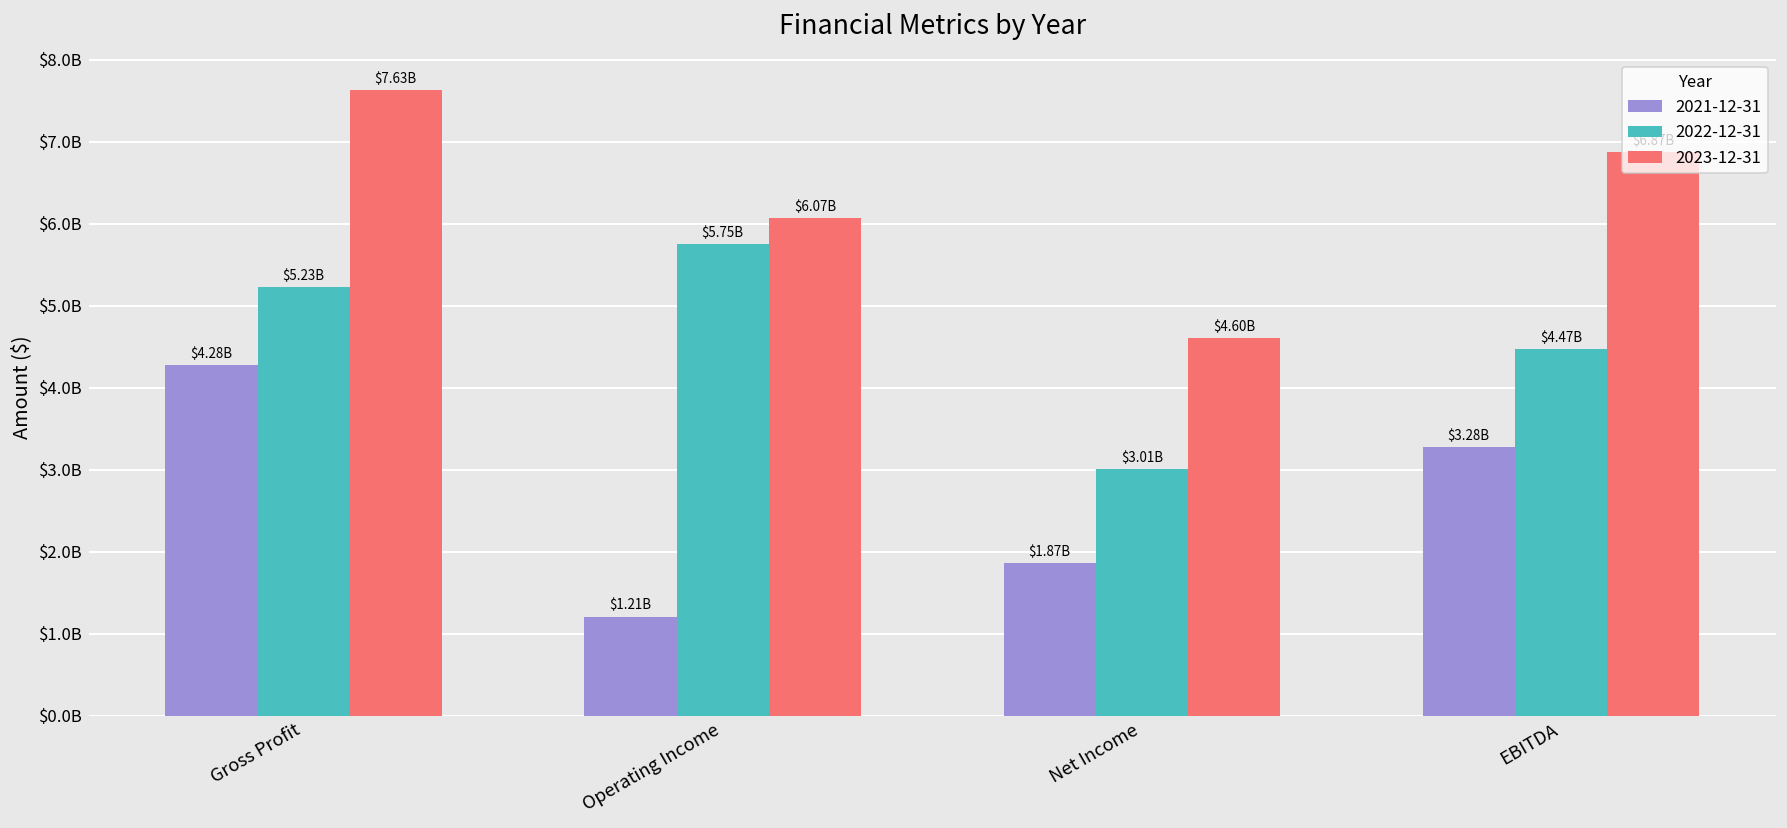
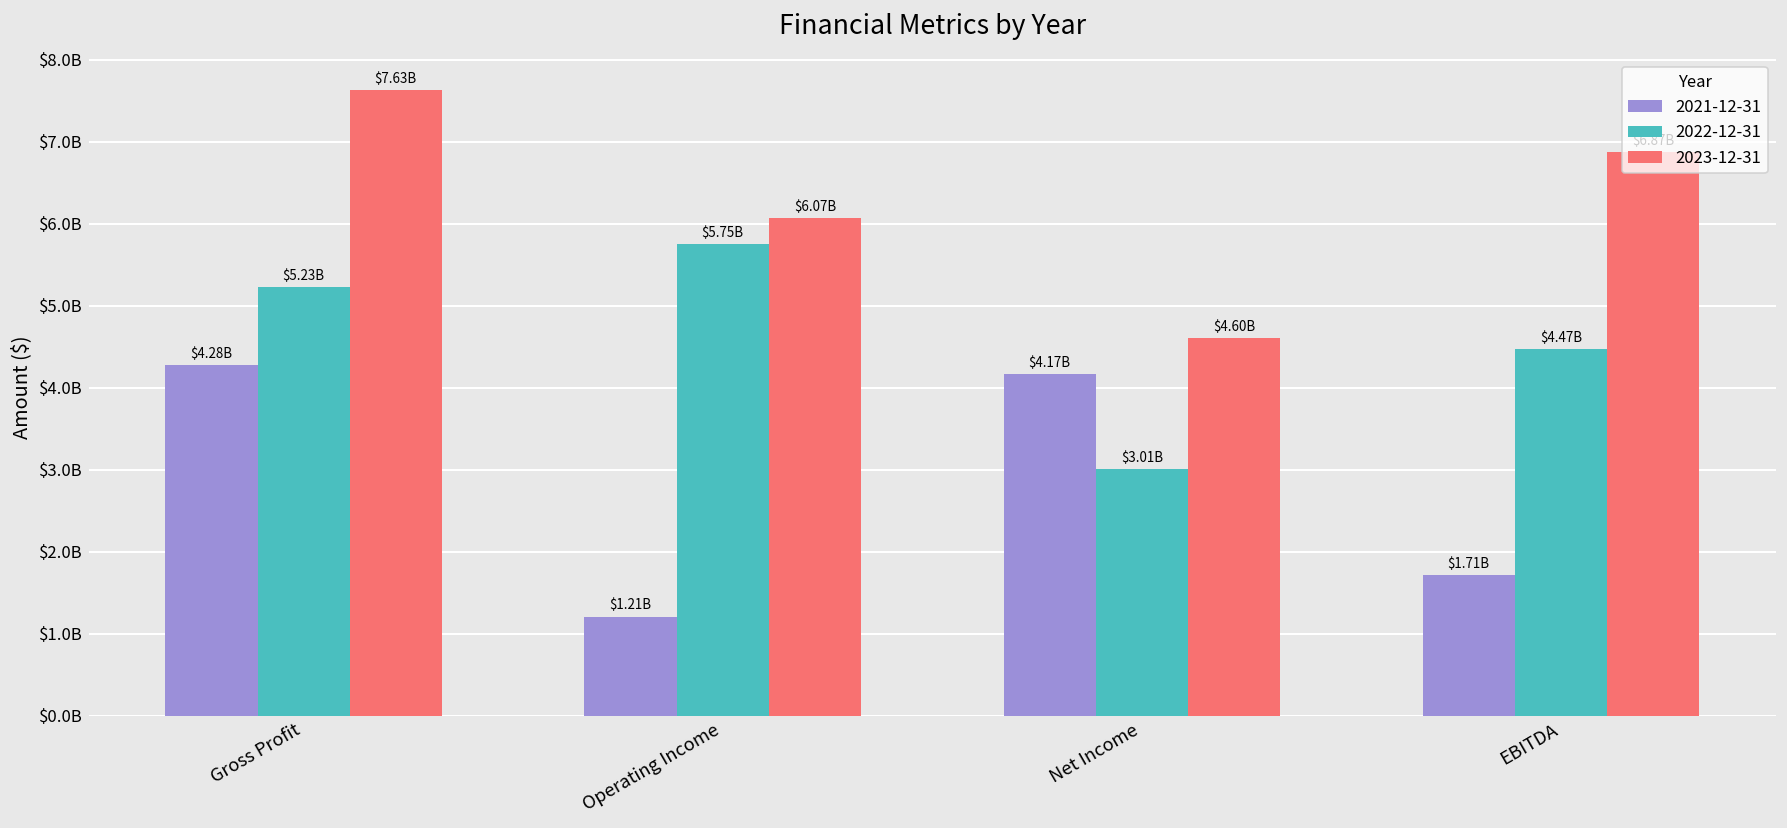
2021-12-31, Net Income: $1.87B -> $4.17B
2021-12-31, EBITDA: $3.28B -> $1.71B
